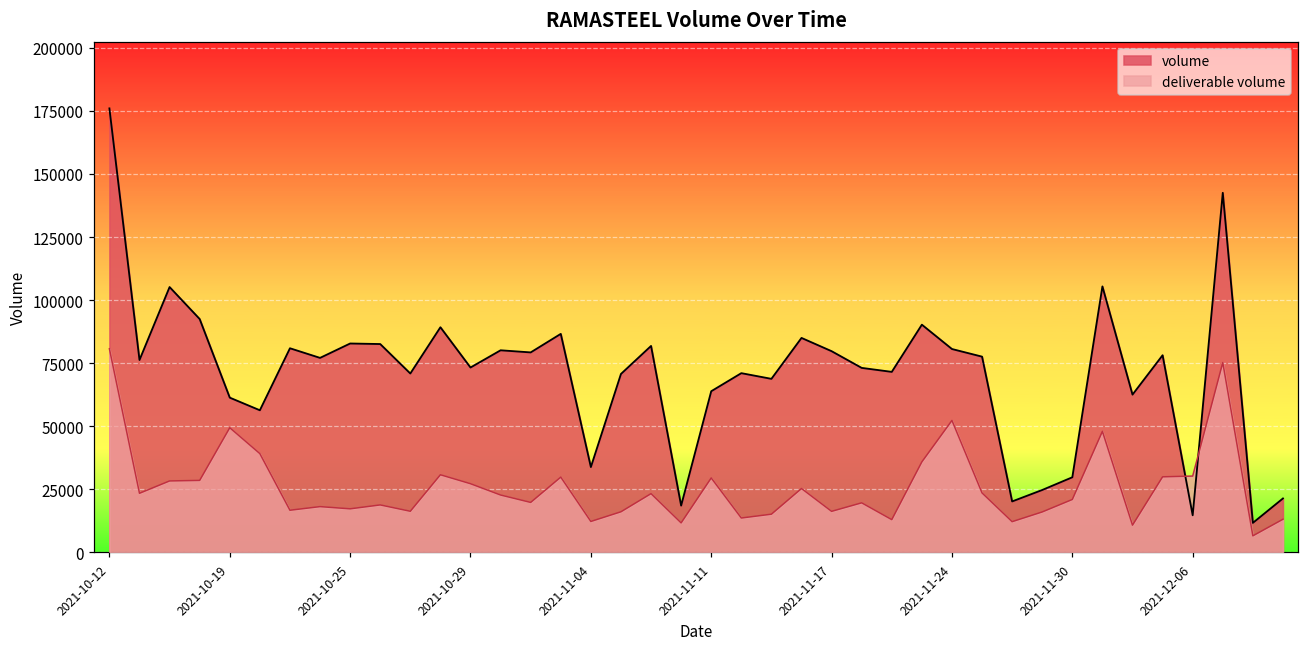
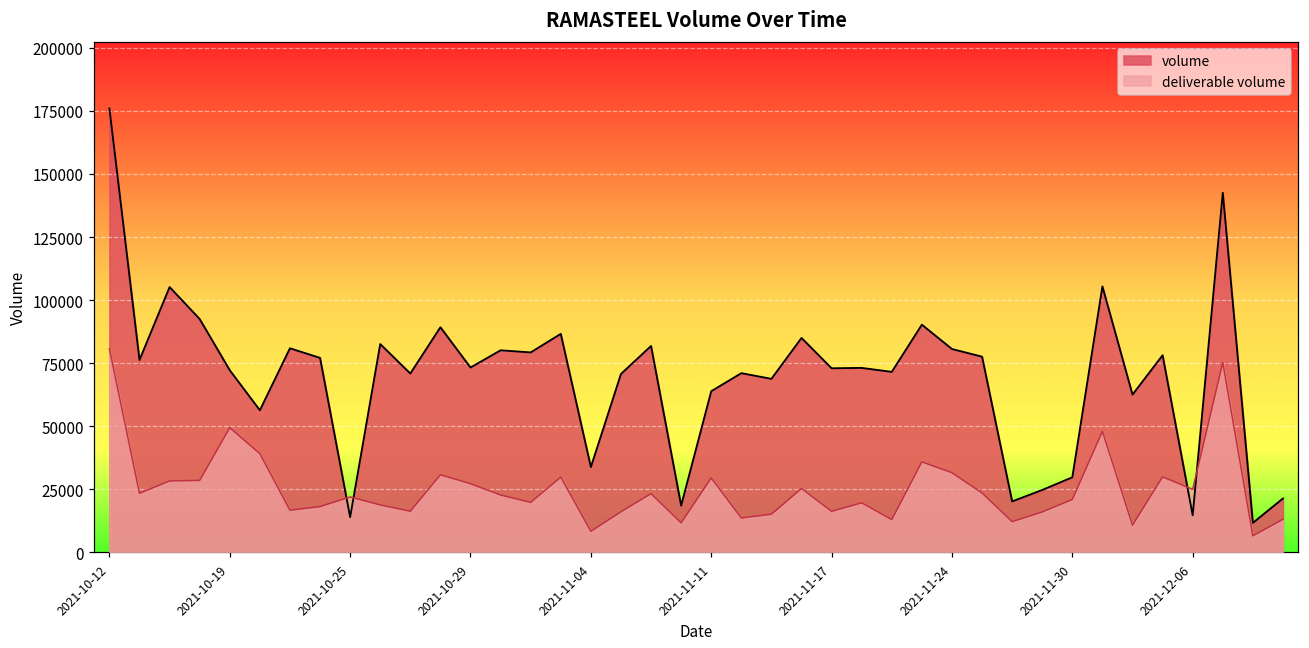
volume, 2021-10-19: 61000 -> 72000
volume, 2021-10-25: 83000 -> 14000
deliverable volume, 2021-10-25: 17000 -> 22000
deliverable volume, 2021-11-04: 12000 -> 8000
volume, 2021-11-17: 80000 -> 73000
deliverable volume, 2021-11-24: 52000 -> 32000
deliverable volume, 2021-12-06: 30000 -> 25000
